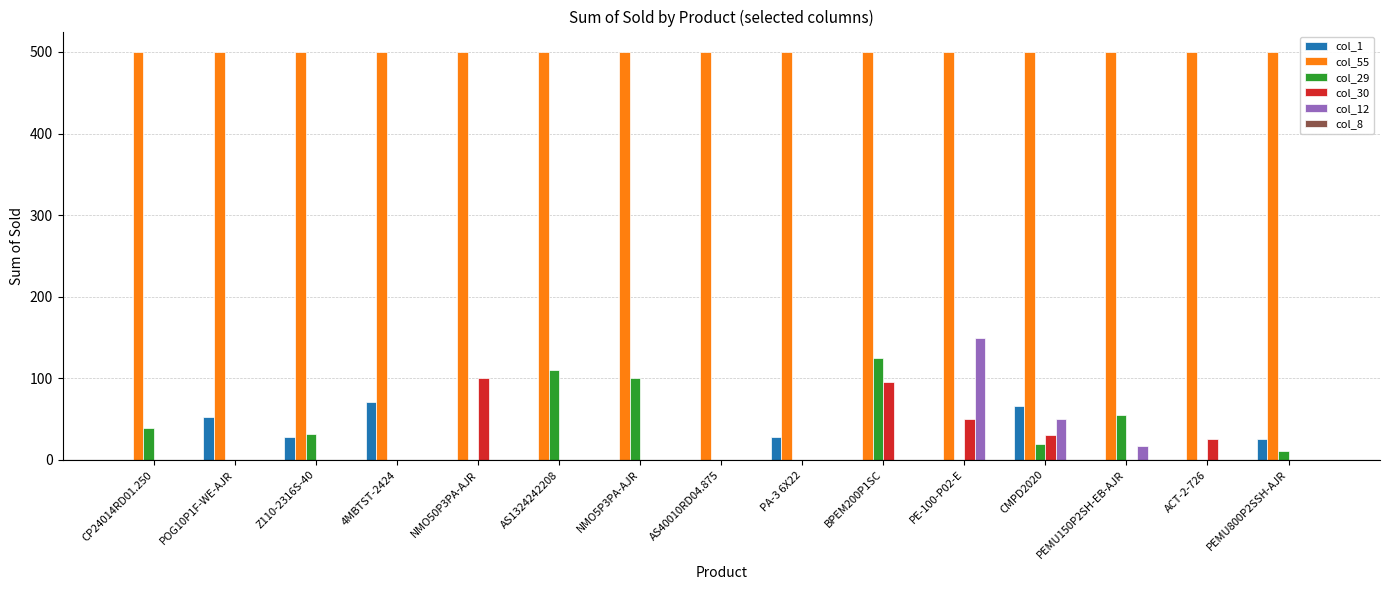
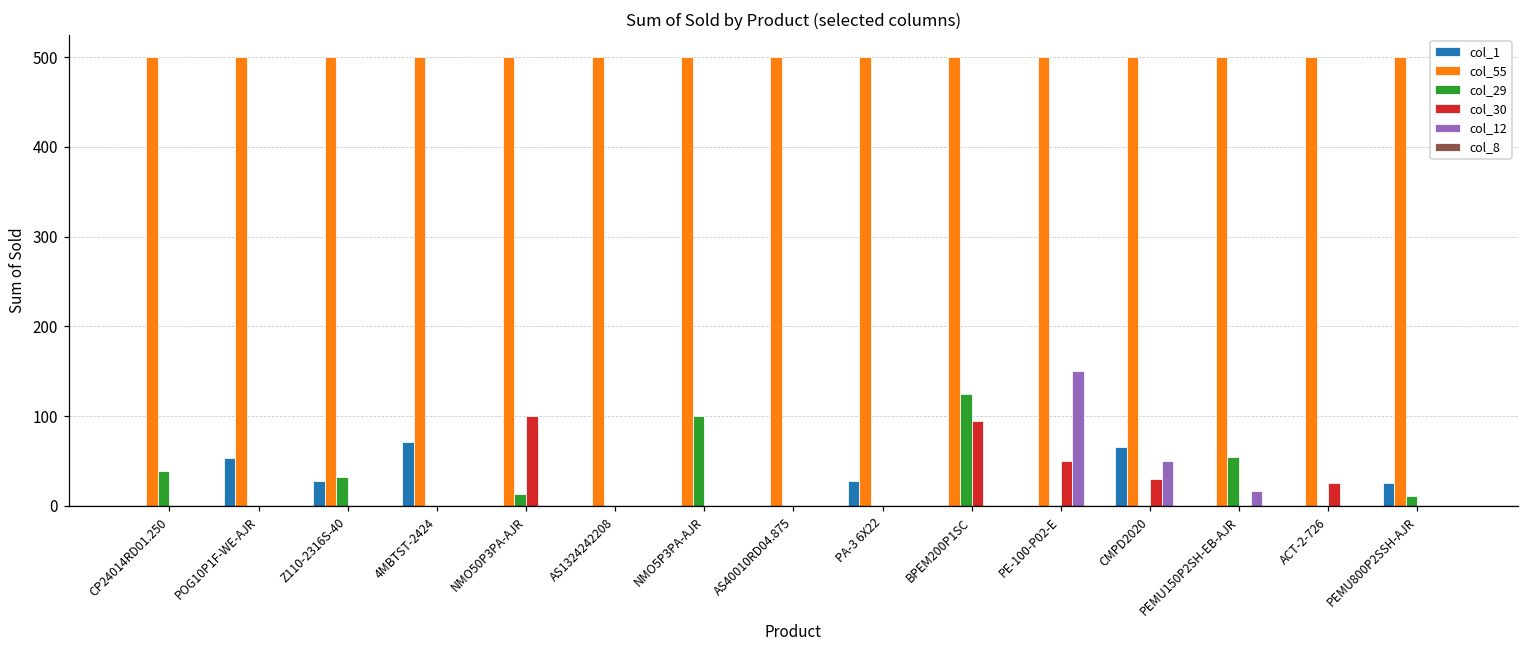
col_29, NMO50P3PA-AJR: 0 -> 10
col_29, AS1324242208: 110 -> 0
col_29, CMPD2020: 20 -> 0
